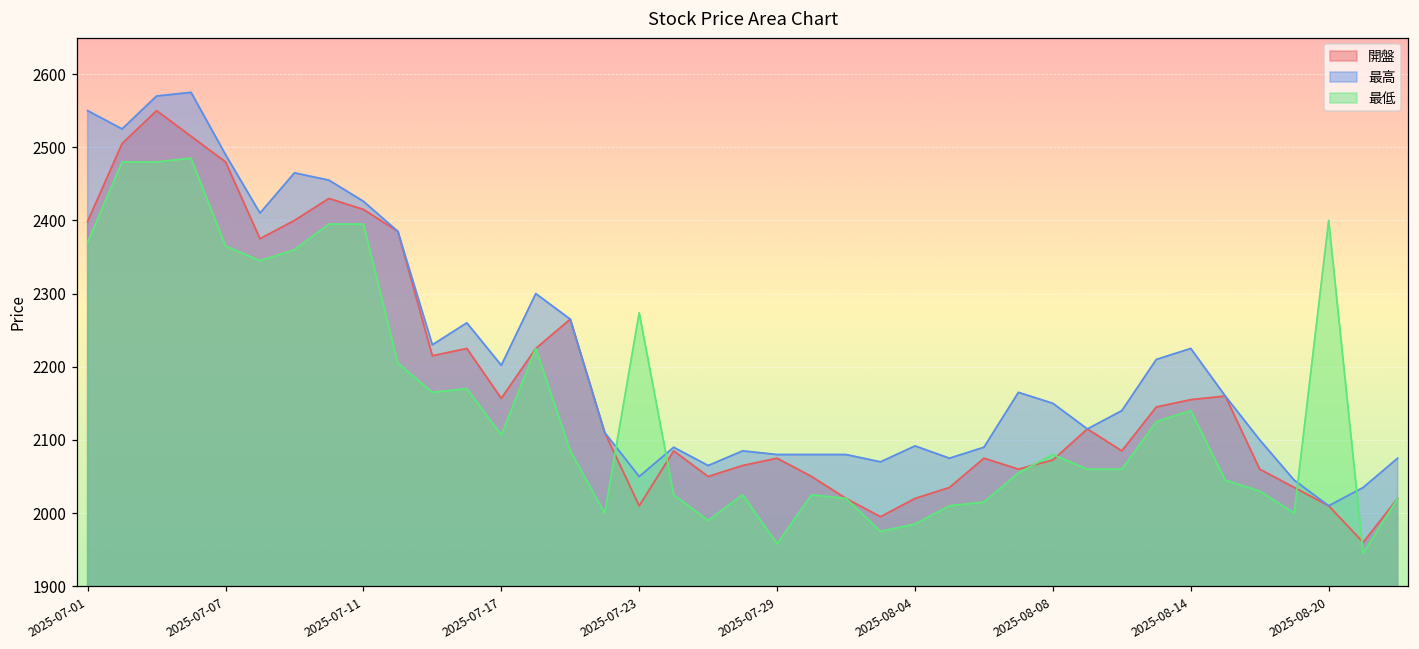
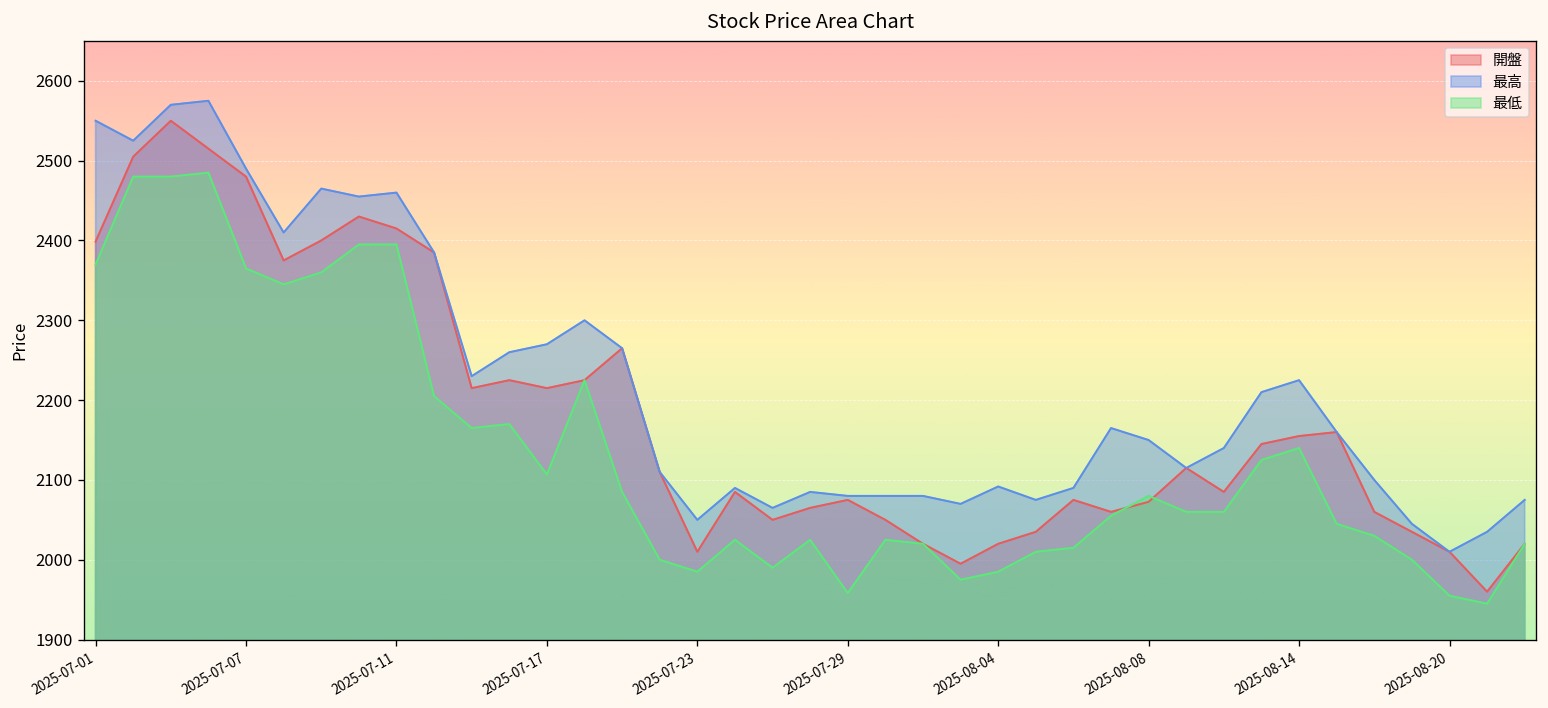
最高, 2025-07-11: 2430 -> 2460
開盤, 2025-07-17: 2160 -> 2220
最高, 2025-07-17: 2200 -> 2270
最低, 2025-07-23: 2270 -> 1990
最低, 2025-08-20: 2400 -> 1960
